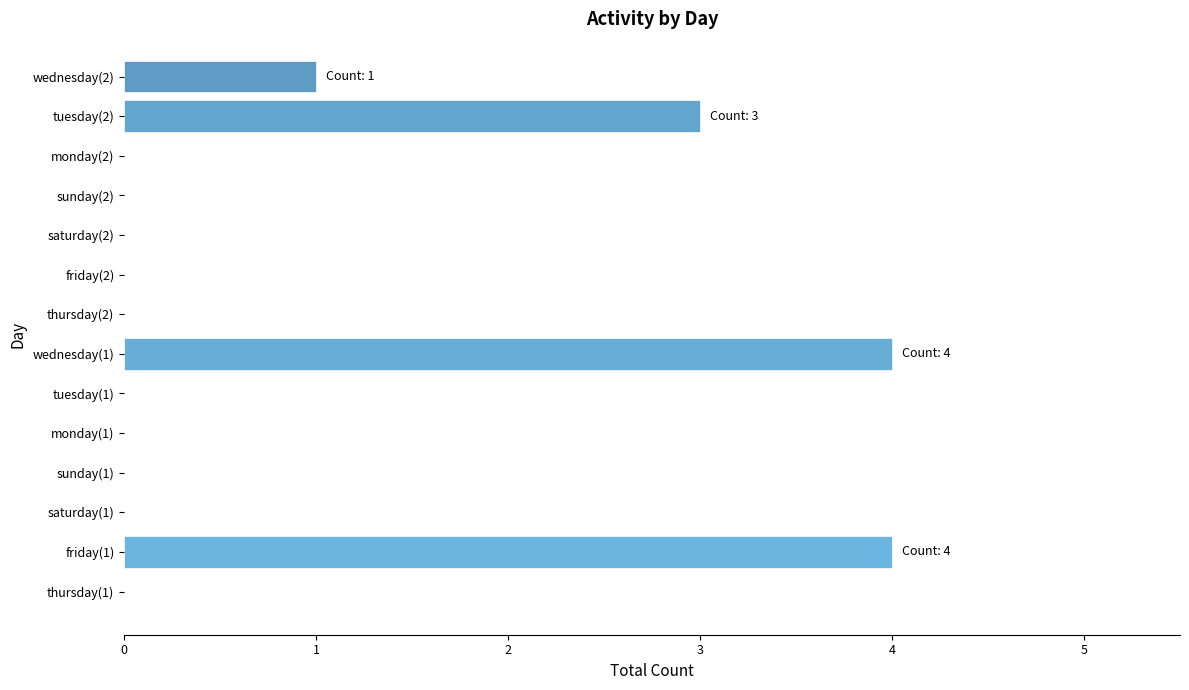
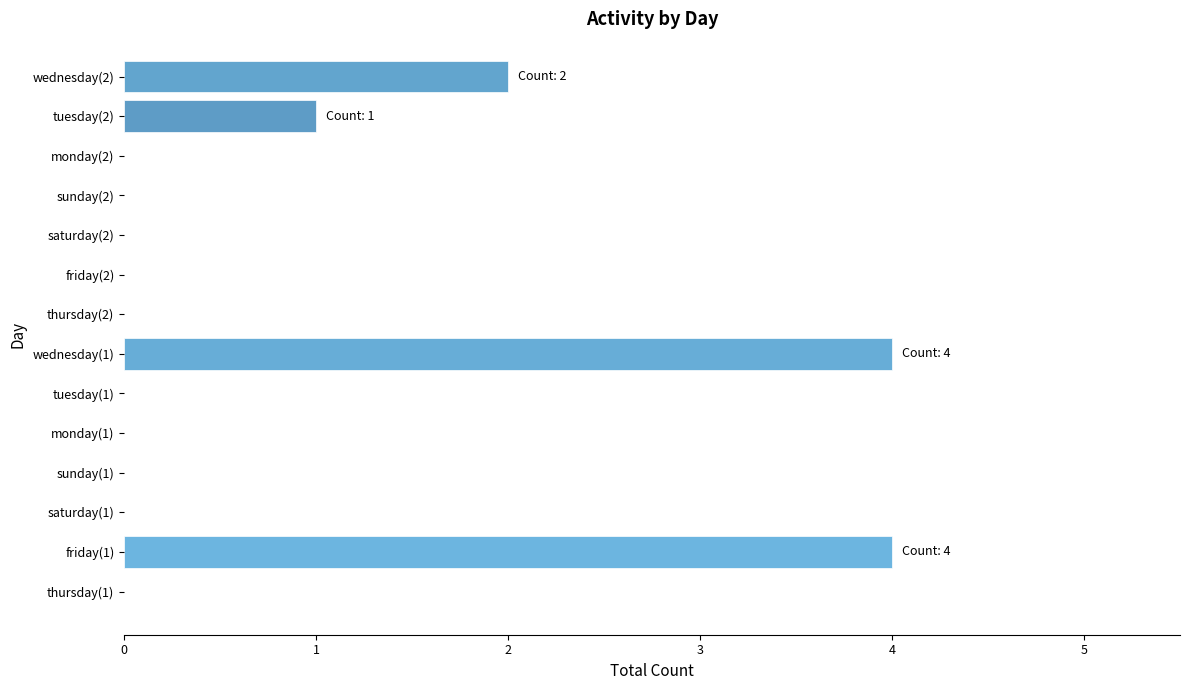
wednesday(2): 1 -> 2
tuesday(2): 3 -> 1
